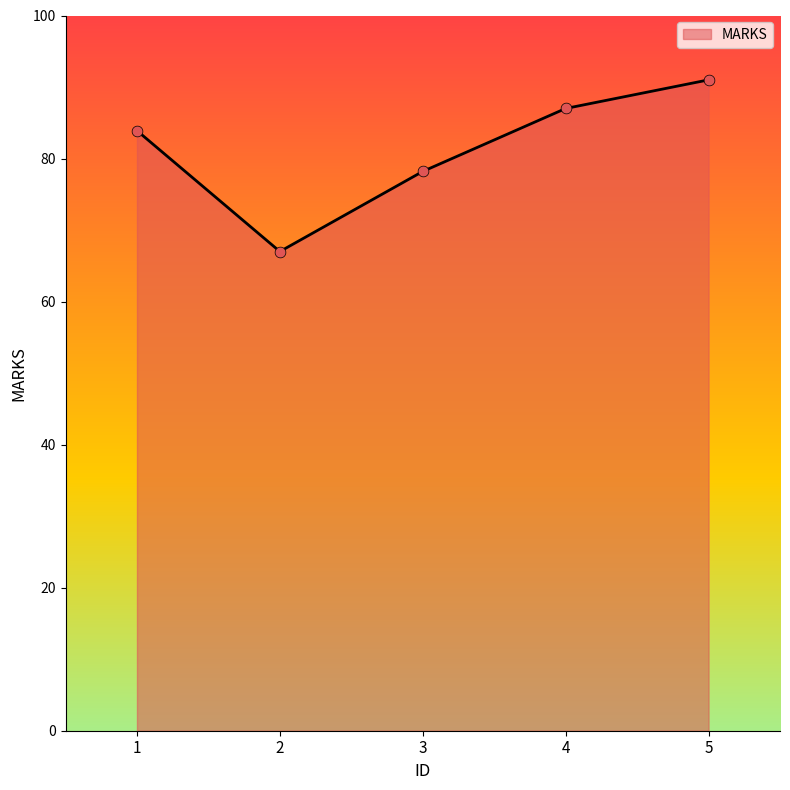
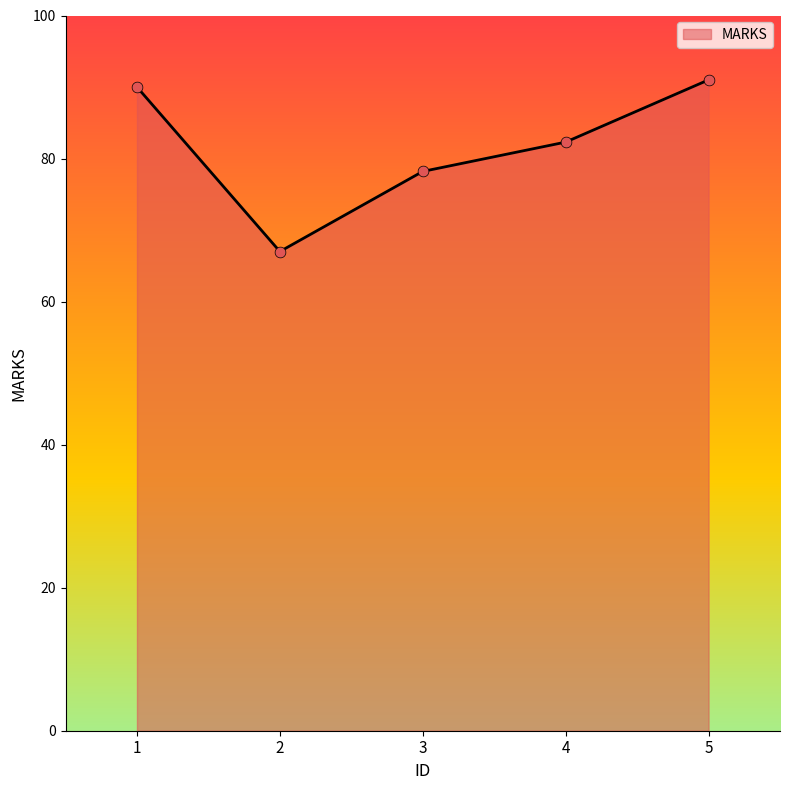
1: 84 -> 90
4: 87 -> 82
